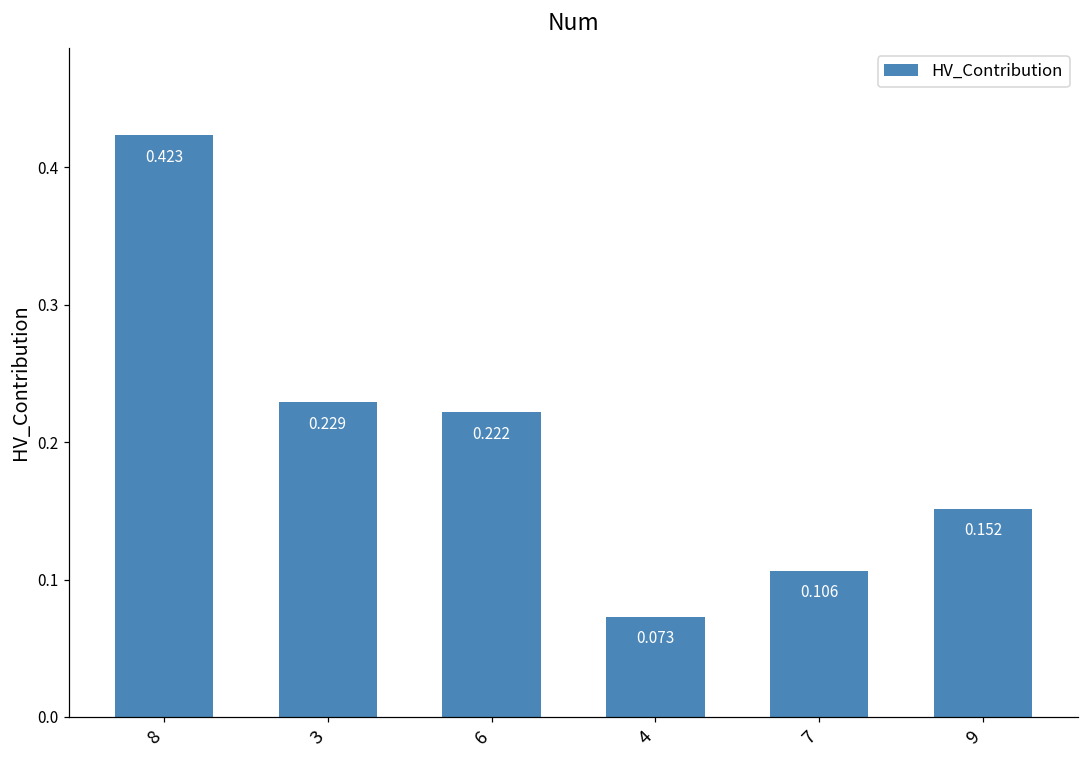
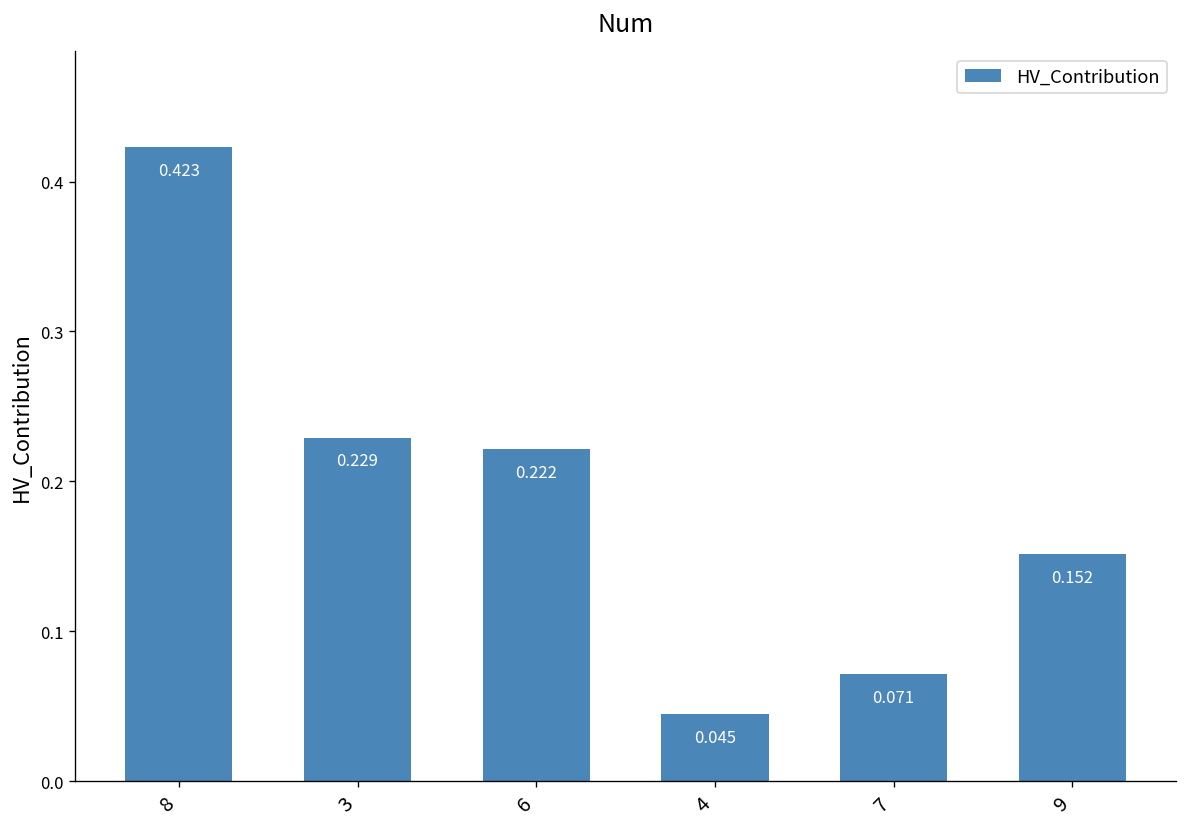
4: 0.073 -> 0.045
7: 0.106 -> 0.071
